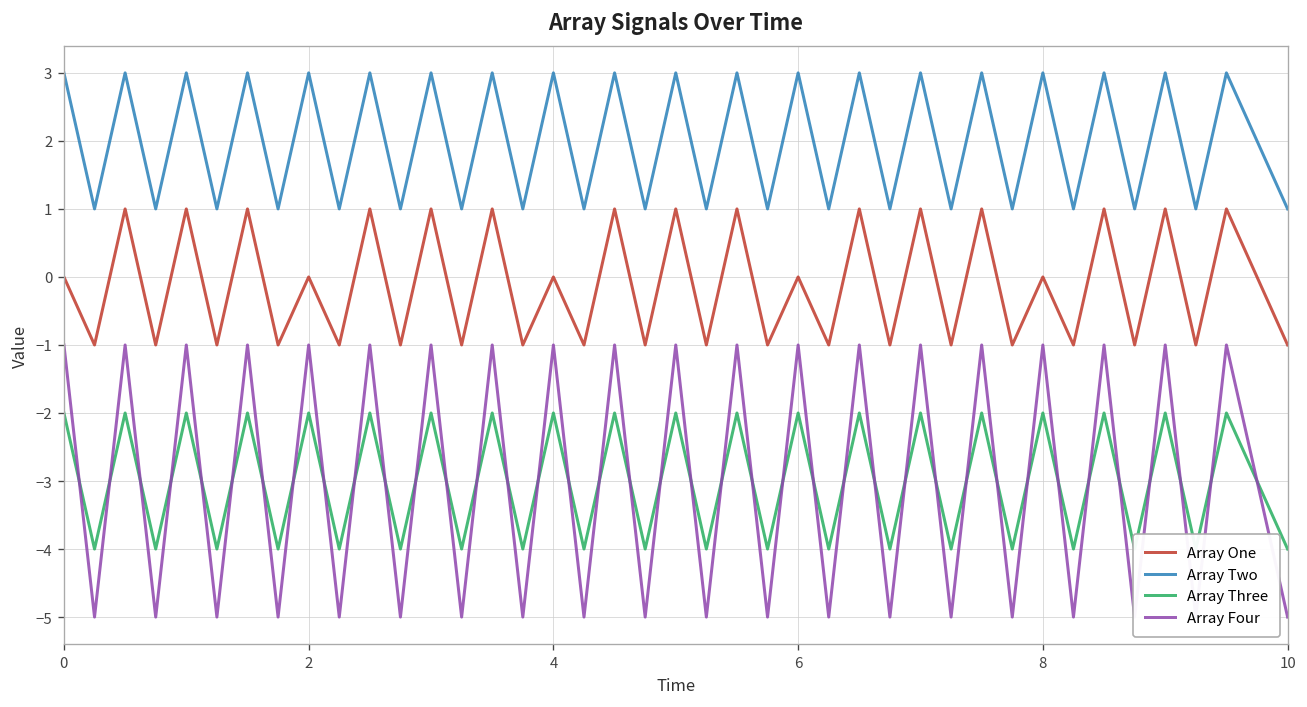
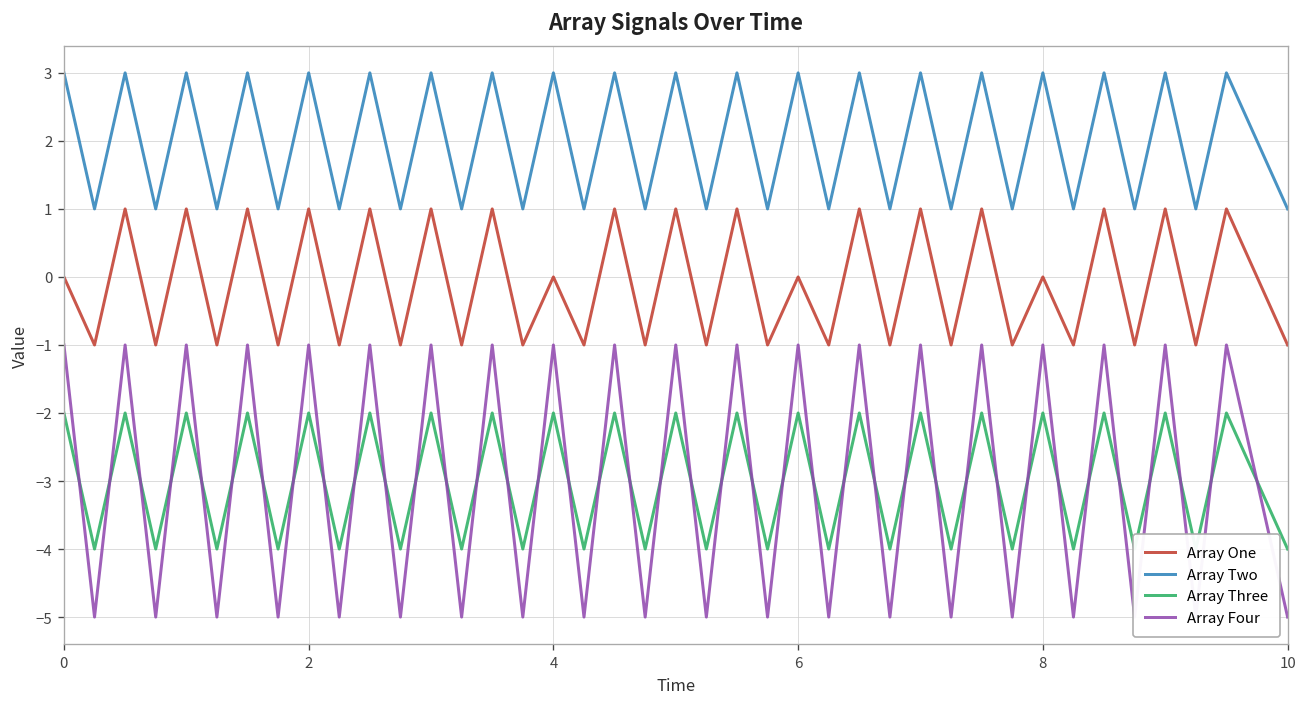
Array One, 2: 0 -> 1
